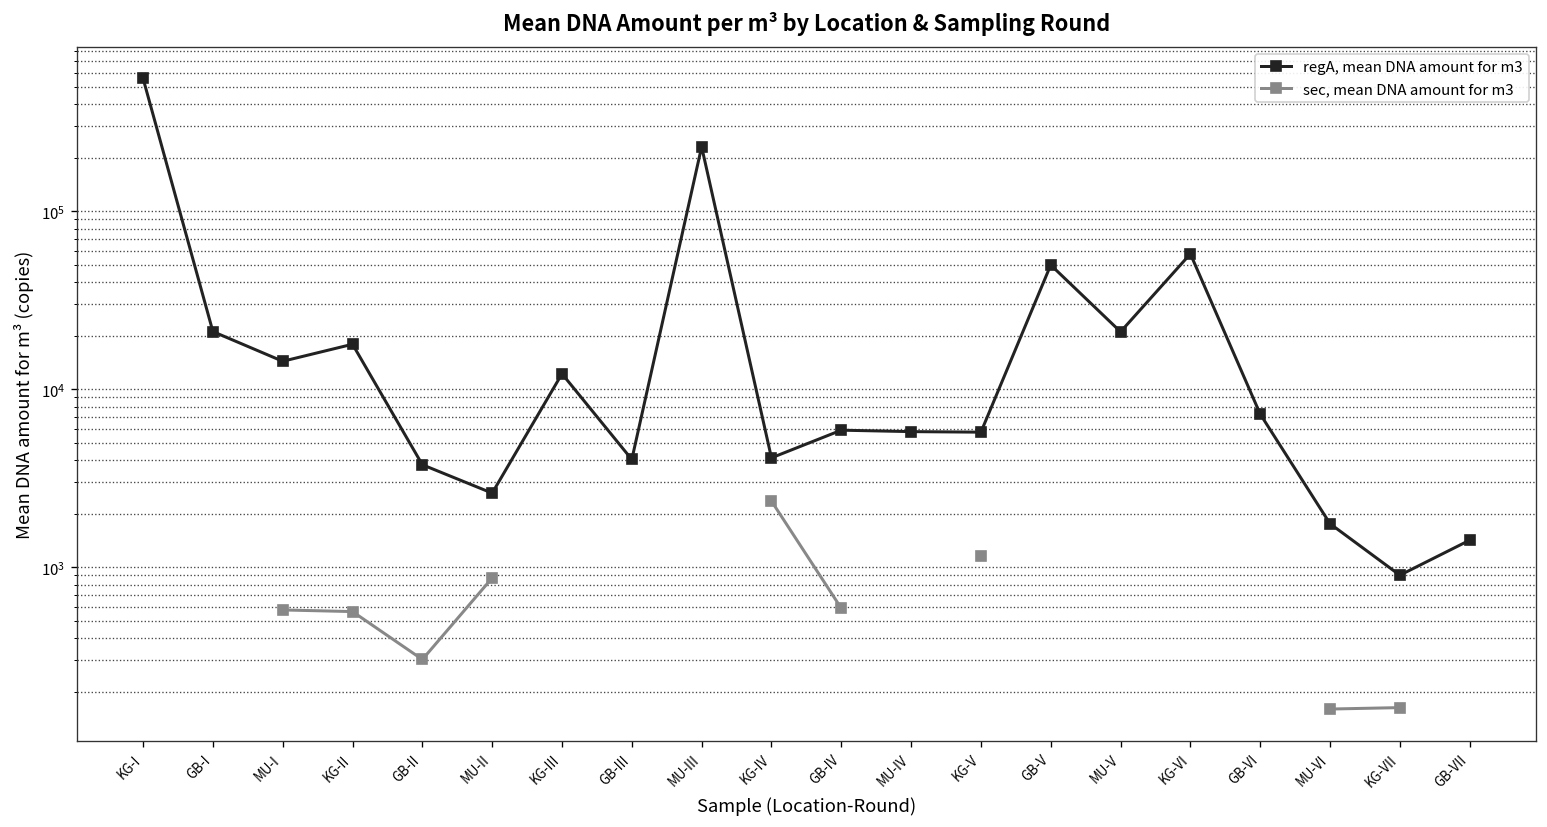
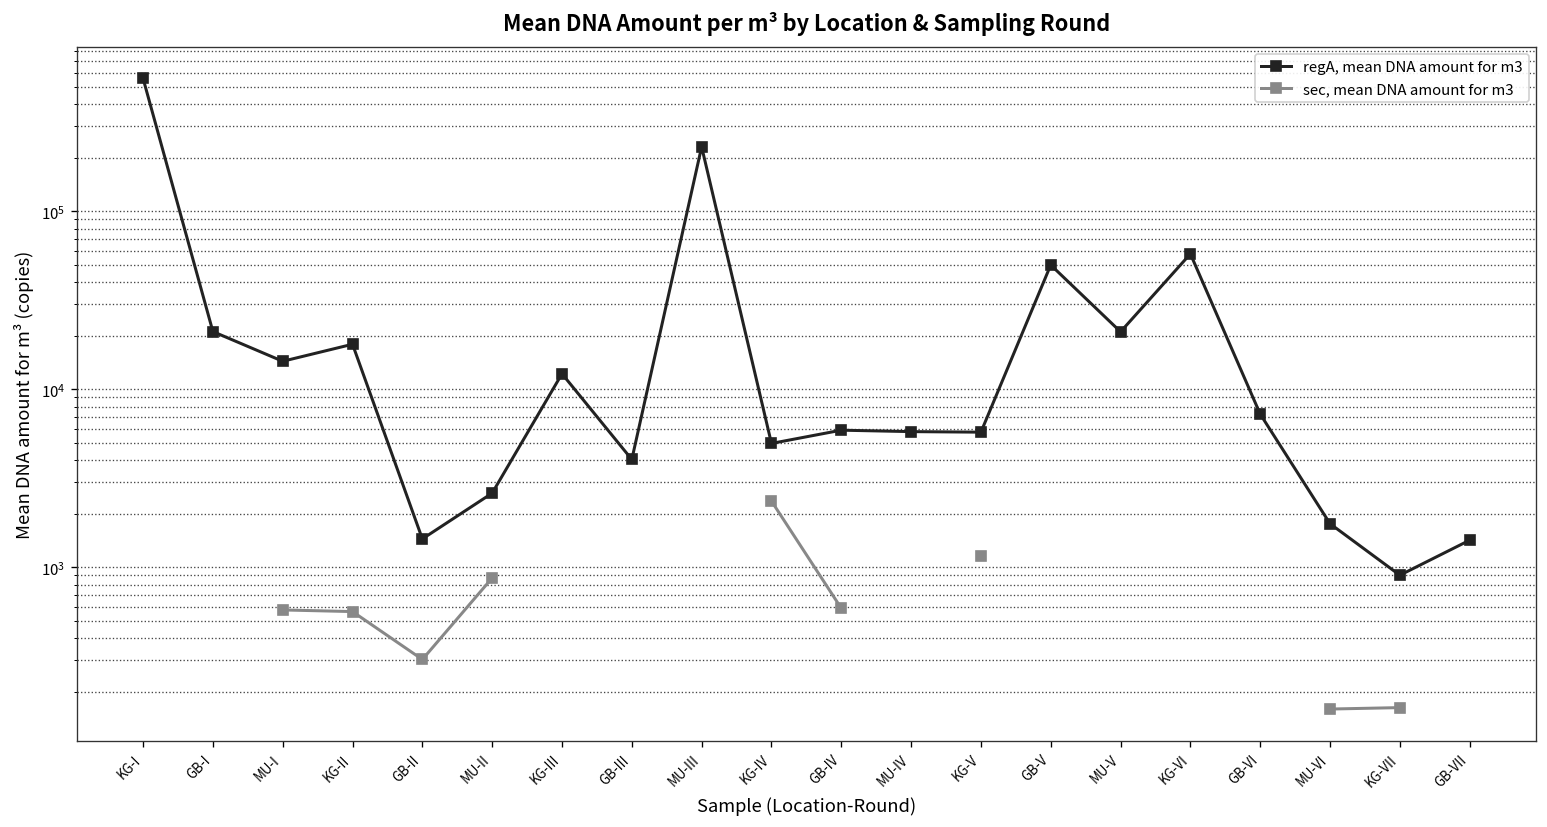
regA, mean DNA amount for m3, GB-II: 3800 -> 1400
regA, mean DNA amount for m3, KG-IV: 4100 -> 5000
